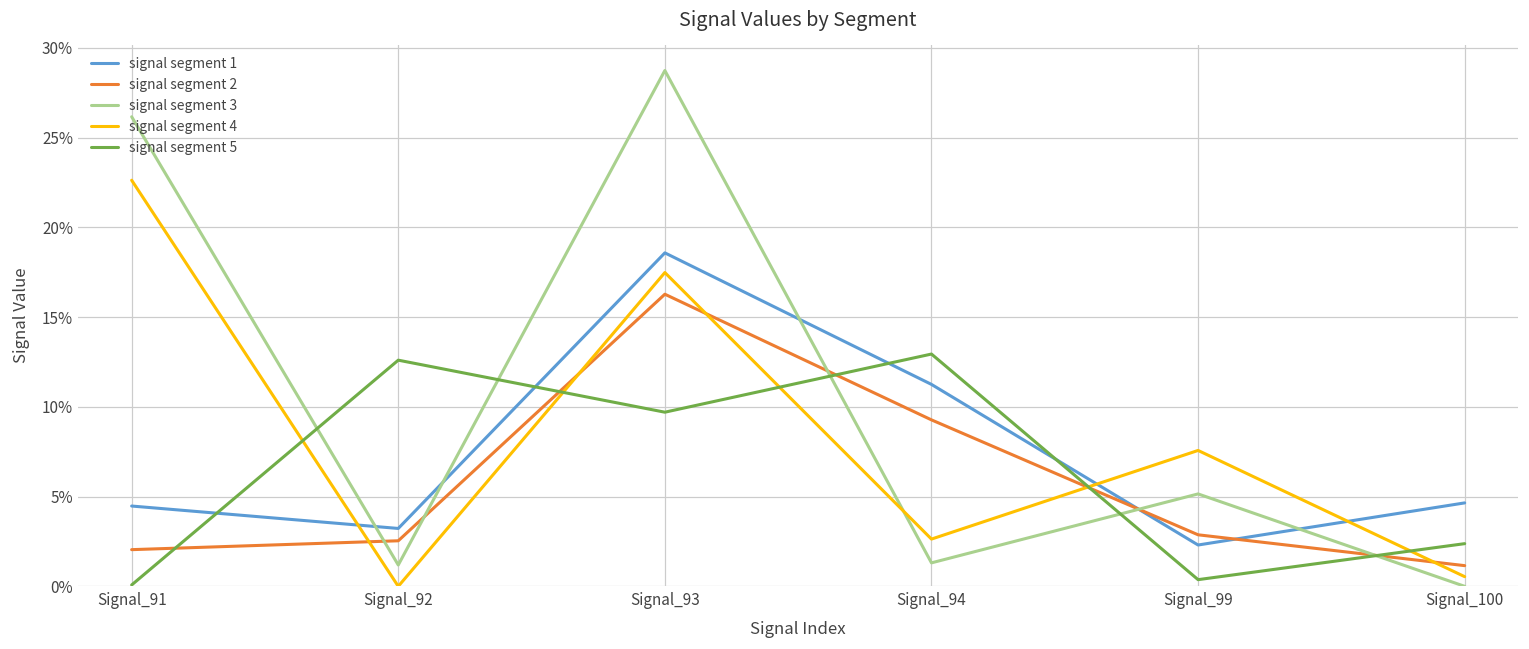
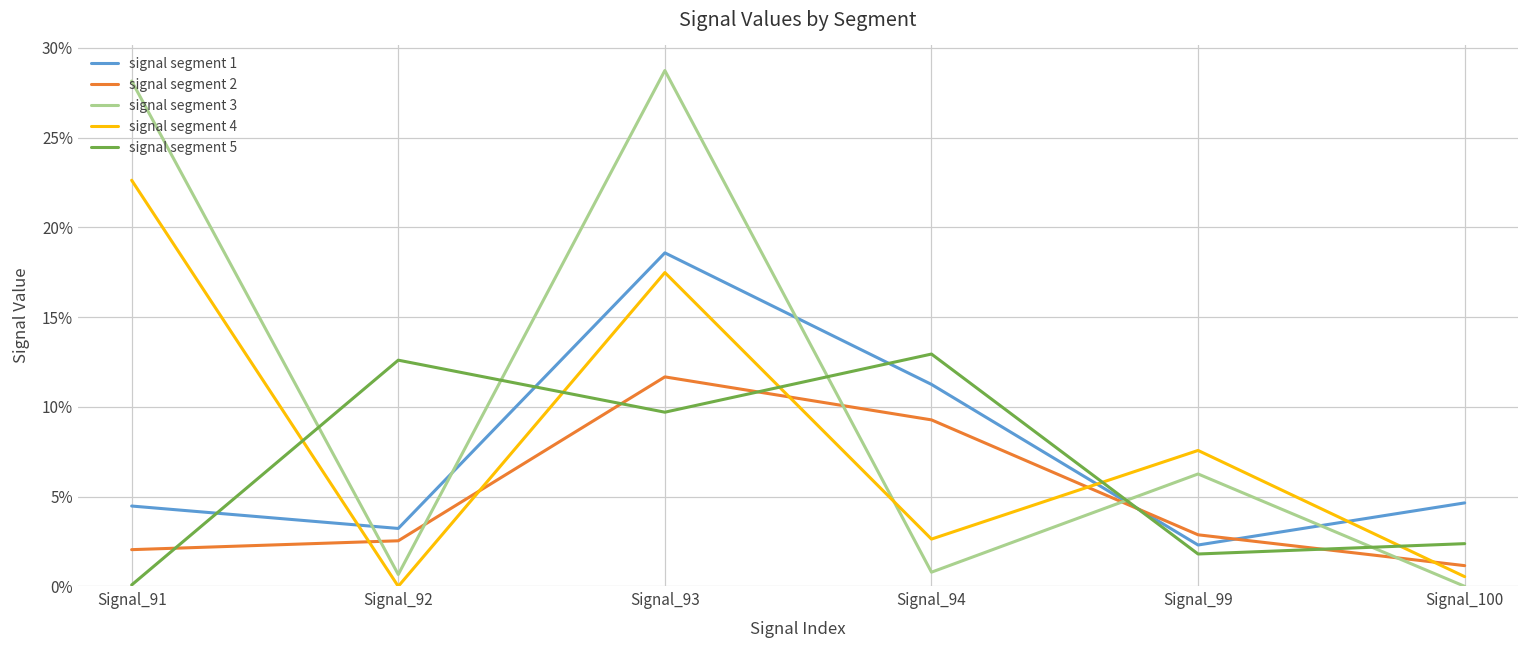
signal segment 3, Signal_91: 26.2% -> 28.2%
signal segment 3, Signal_92: 1.2% -> 0.7%
signal segment 2, Signal_93: 16.3% -> 11.7%
signal segment 3, Signal_94: 1.3% -> 0.8%
signal segment 3, Signal_99: 5.1% -> 6.3%
signal segment 5, Signal_99: 0.4% -> 1.8%
